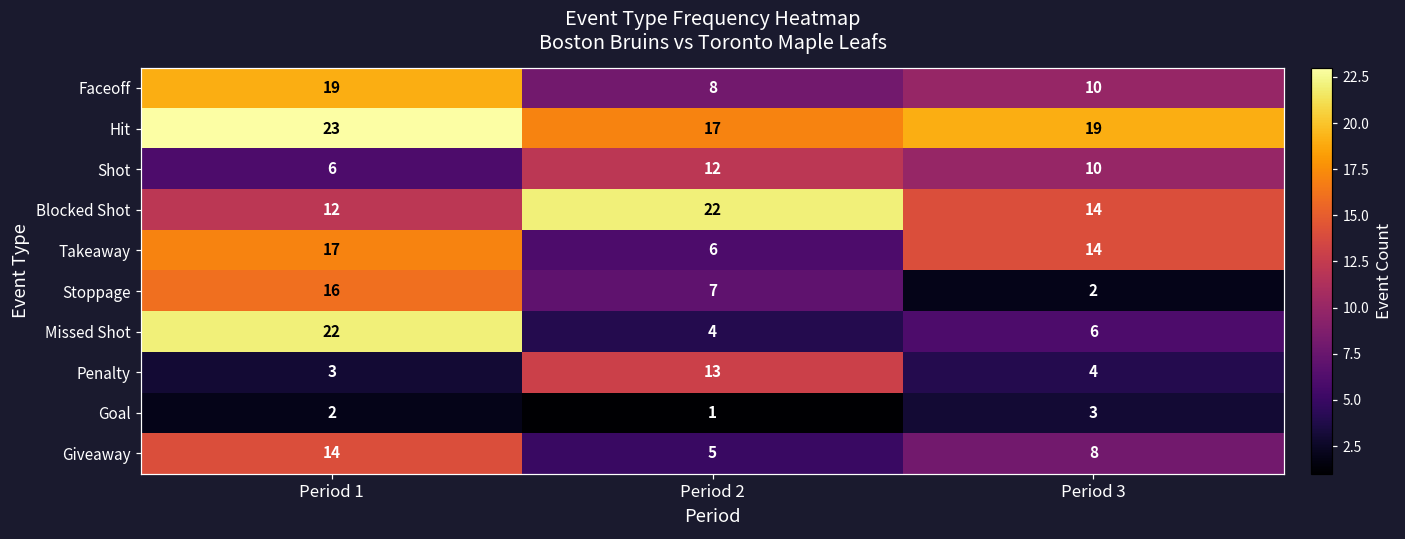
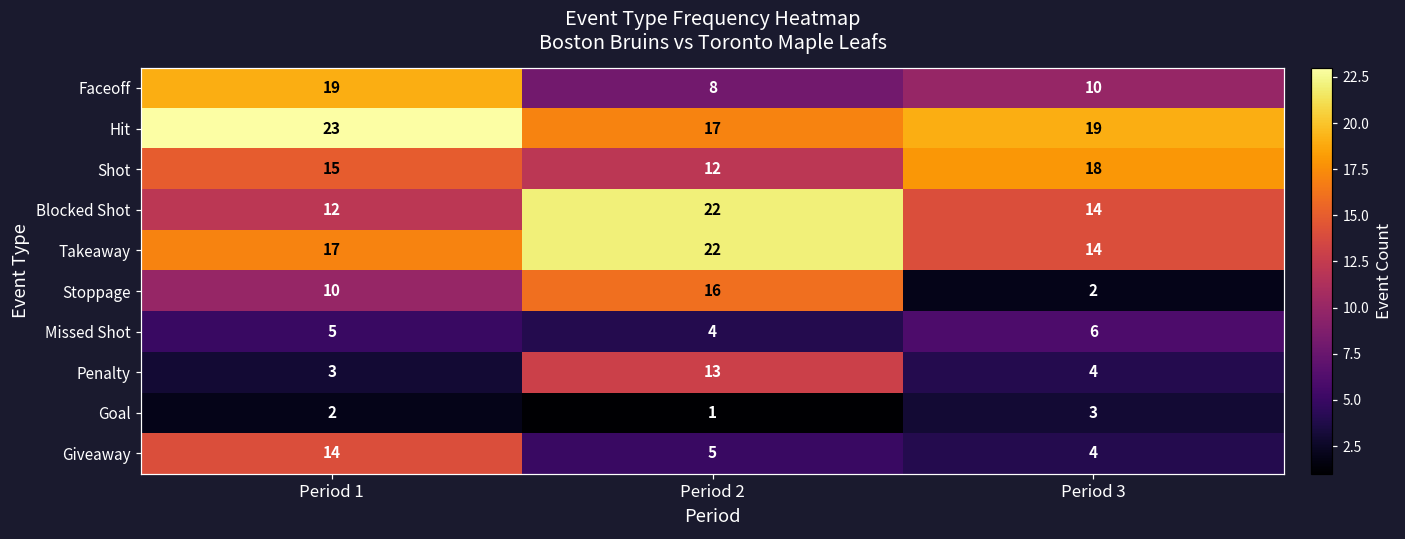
Shot, Period 1: 6 -> 15
Shot, Period 3: 10 -> 18
Takeaway, Period 2: 6 -> 22
Stoppage, Period 1: 16 -> 10
Stoppage, Period 2: 7 -> 16
Missed Shot, Period 1: 22 -> 5
Giveaway, Period 3: 8 -> 4
